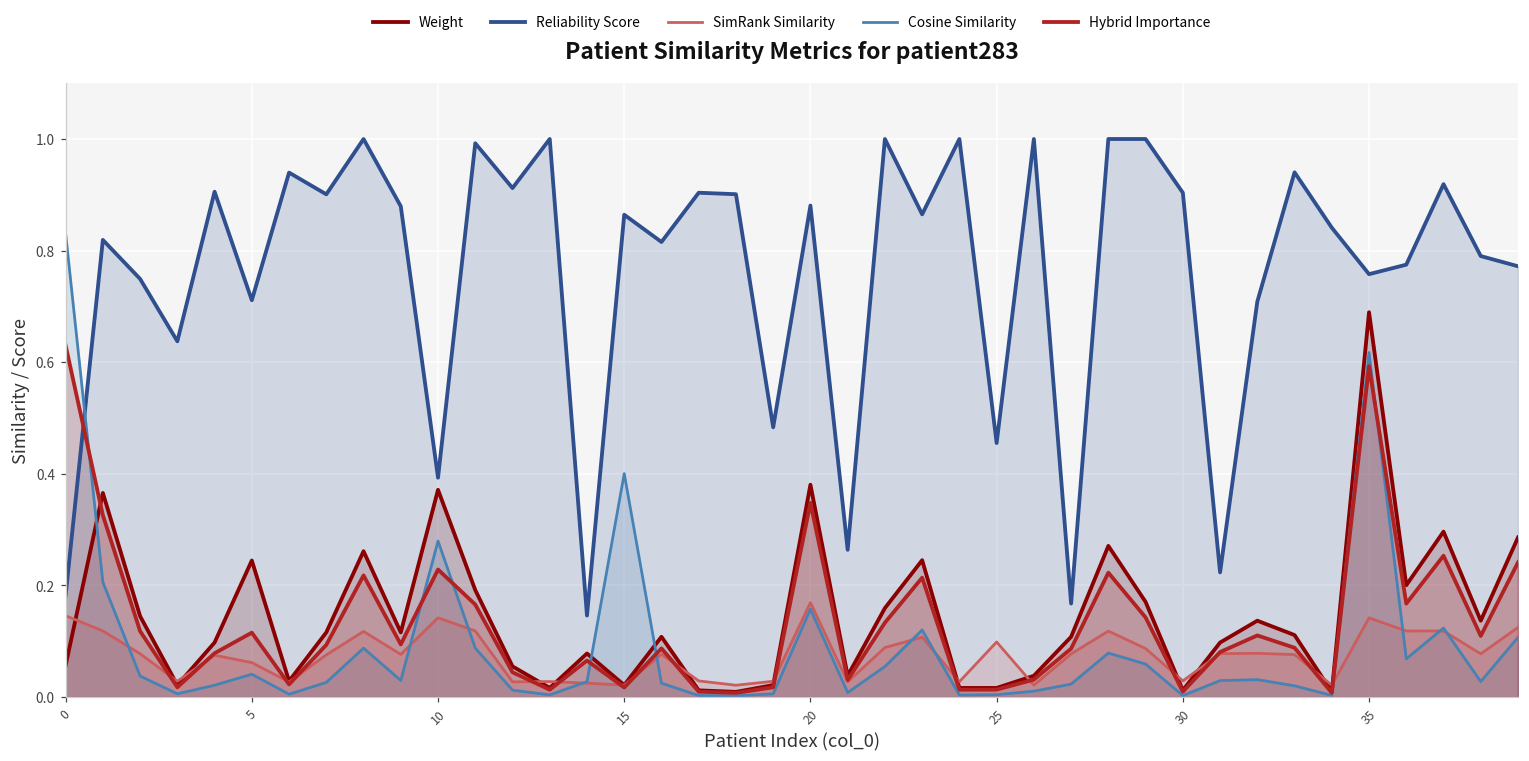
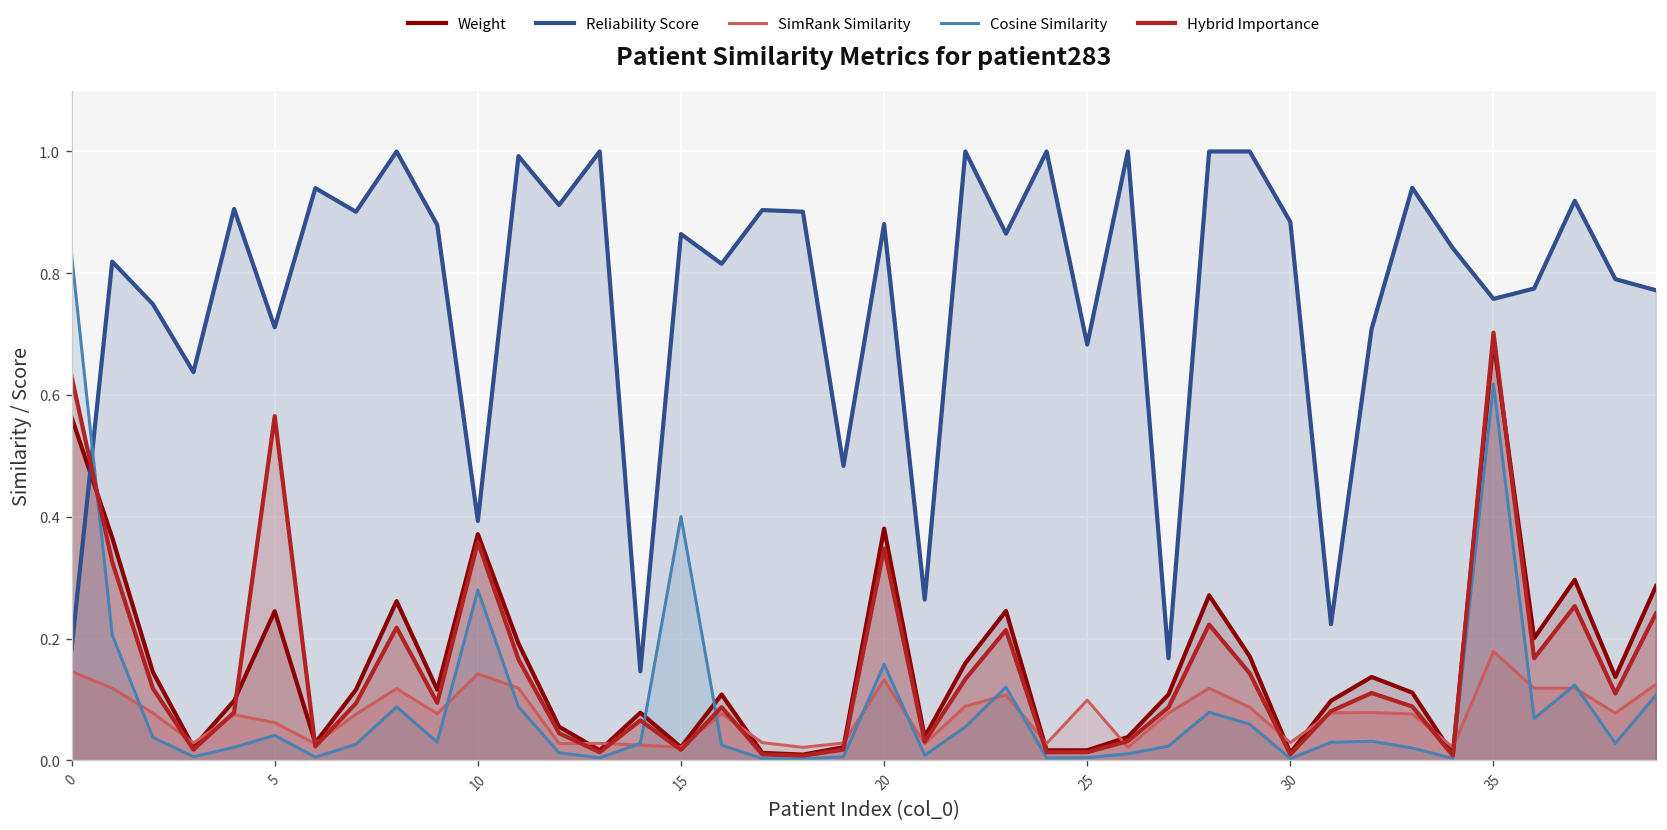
Weight, 0: 0.06 -> 0.56
Hybrid Importance, 5: 0.12 -> 0.57
Hybrid Importance, 10: 0.23 -> 0.36
SimRank Similarity, 20: 0.17 -> 0.13
Reliability Score, 25: 0.46 -> 0.68
Reliability Score, 30: 0.90 -> 0.88
SimRank Similarity, 35: 0.14 -> 0.18
Hybrid Importance, 35: 0.59 -> 0.70
